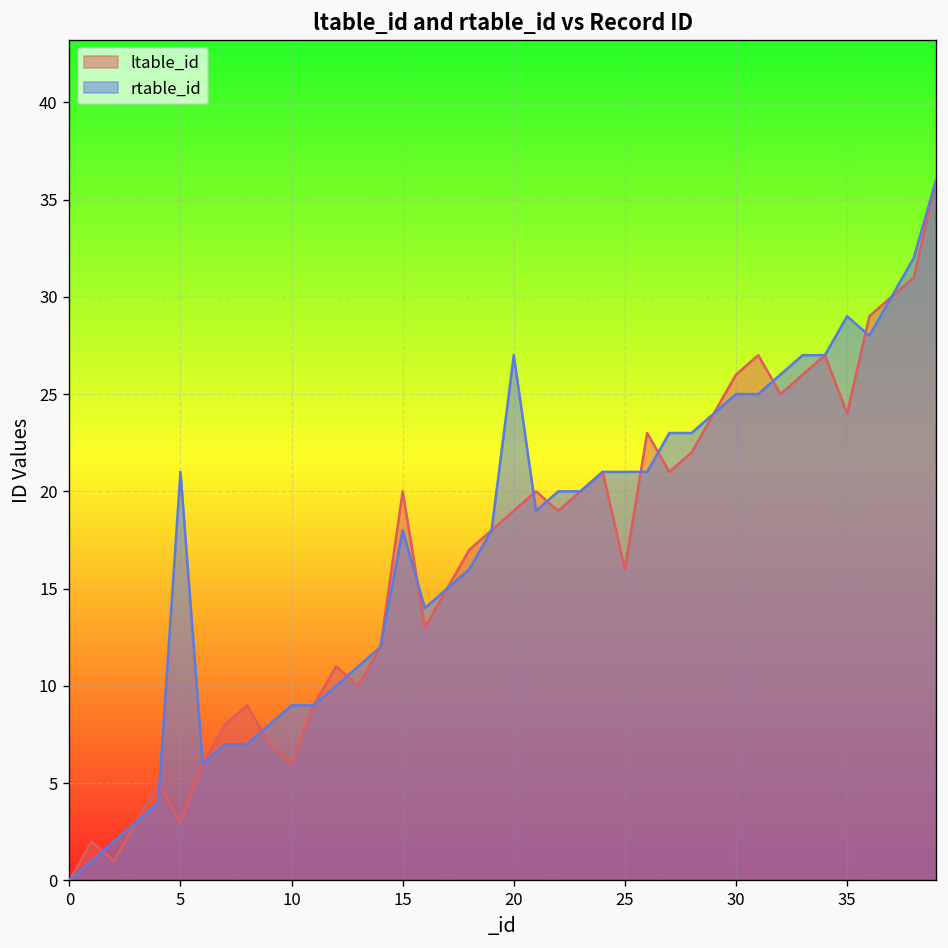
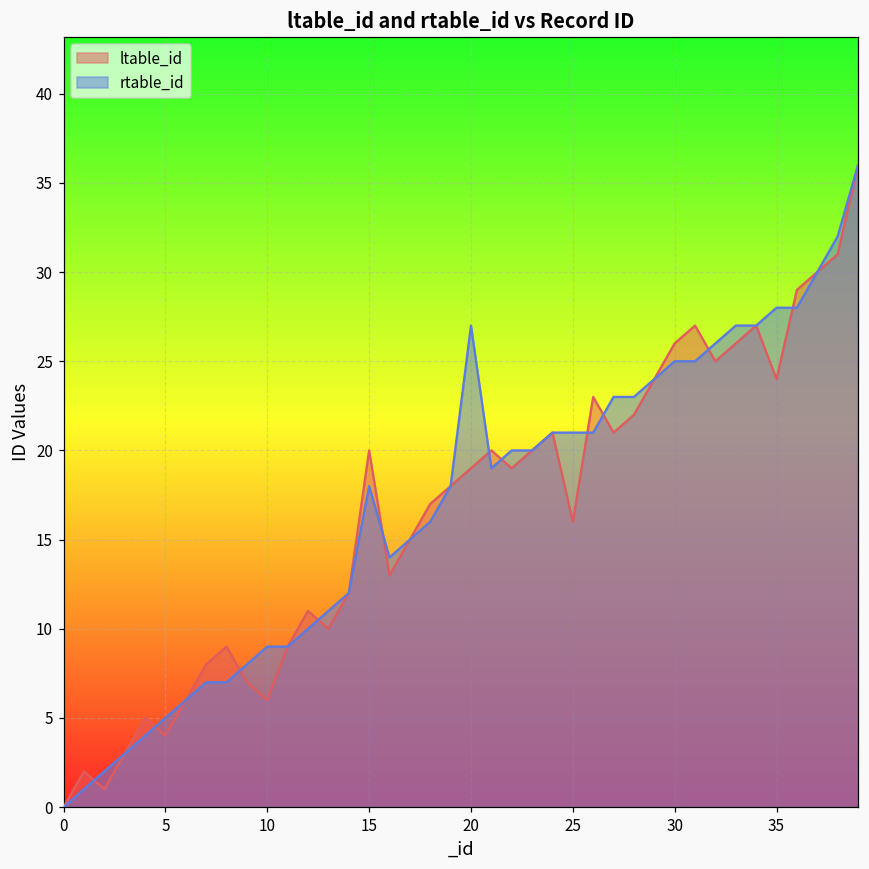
ltable_id, 5: 3 -> 4
rtable_id, 5: 21 -> 5
rtable_id, 35: 29 -> 28
